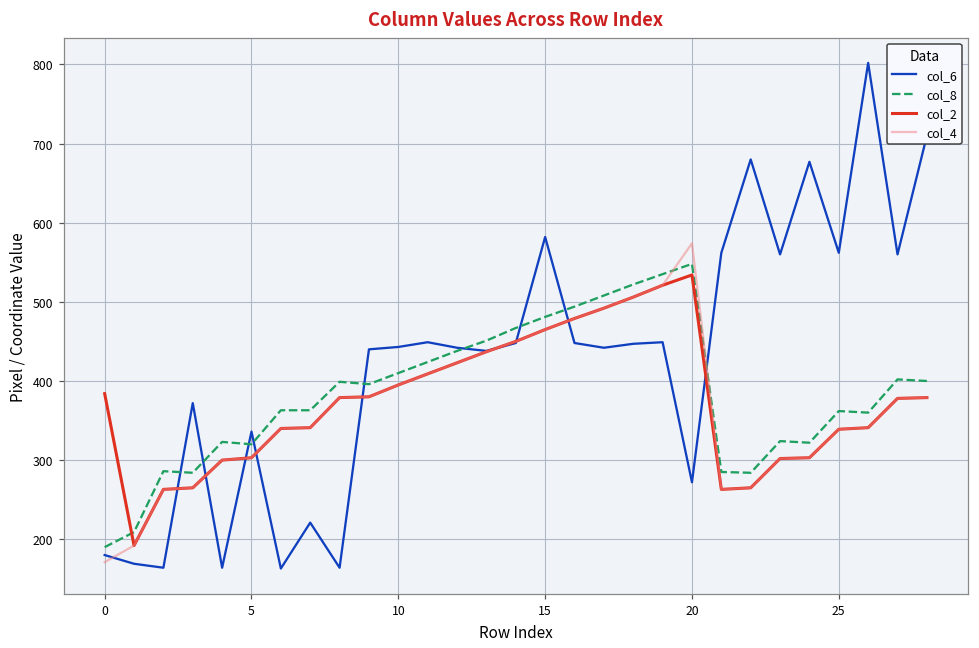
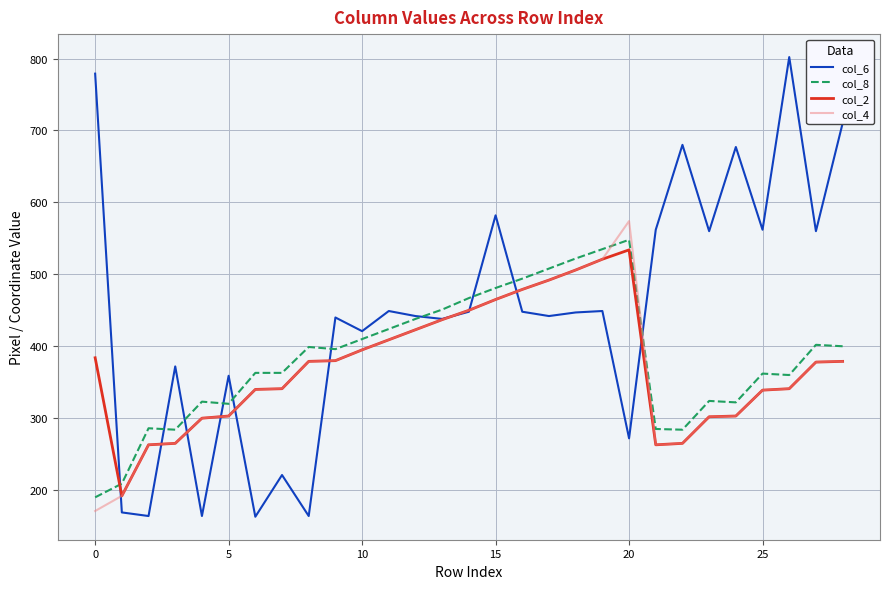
col_6, 0: 180 -> 780
col_6, 5: 340 -> 360
col_6, 10: 440 -> 420
